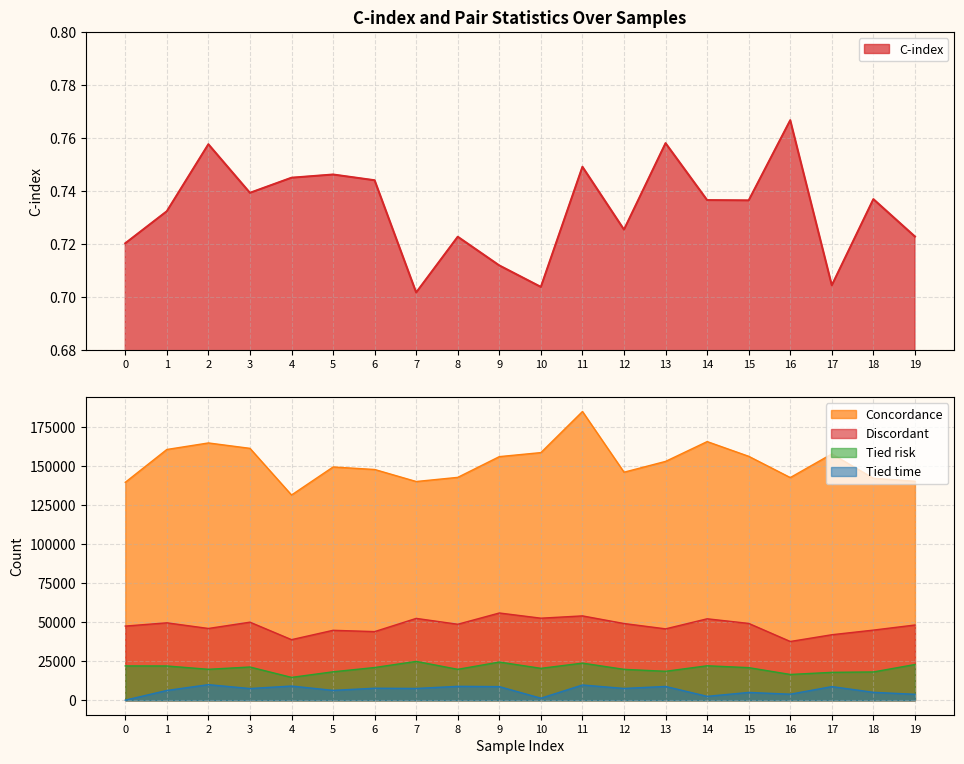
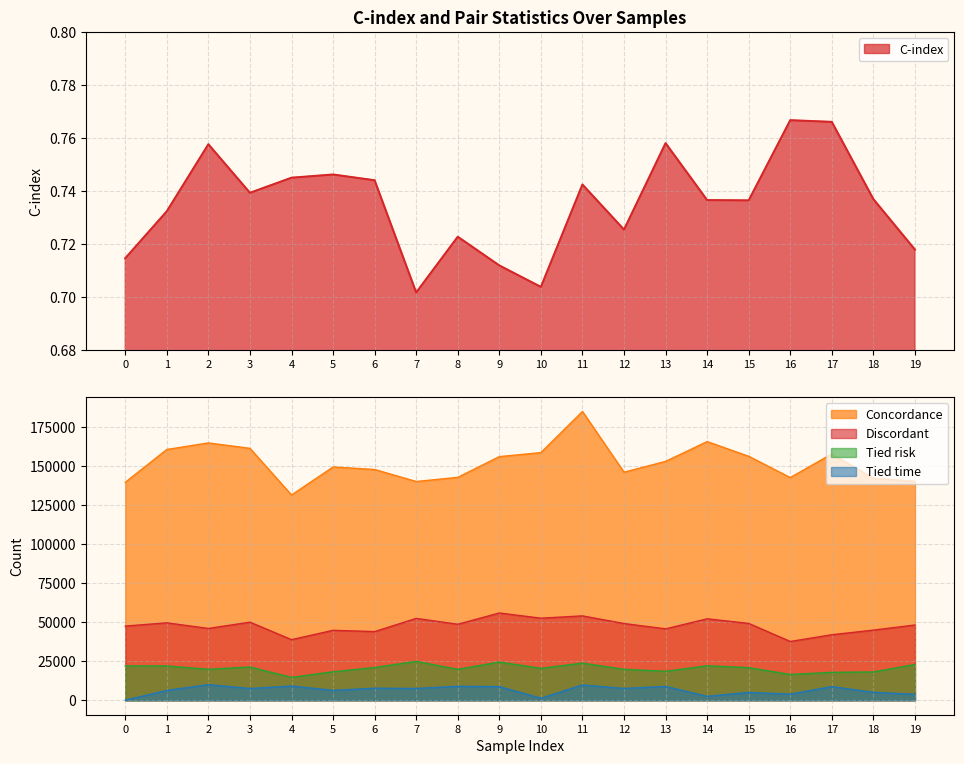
C-index and Pair Statistics Over Samples, 0: 0.720 -> 0.714
C-index and Pair Statistics Over Samples, 11: 0.749 -> 0.742
C-index and Pair Statistics Over Samples, 17: 0.704 -> 0.766
C-index and Pair Statistics Over Samples, 19: 0.723 -> 0.718
